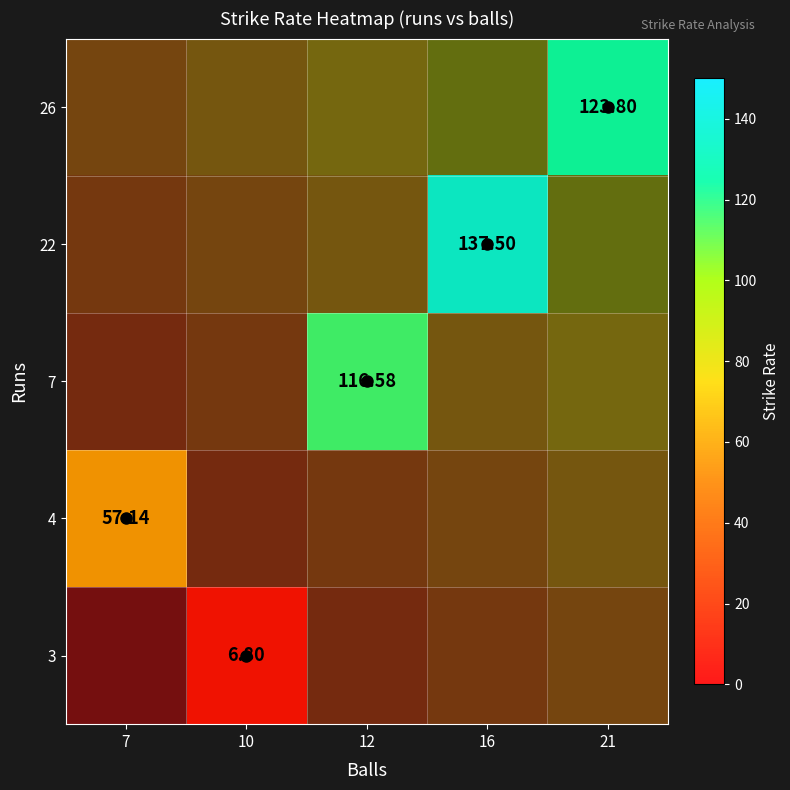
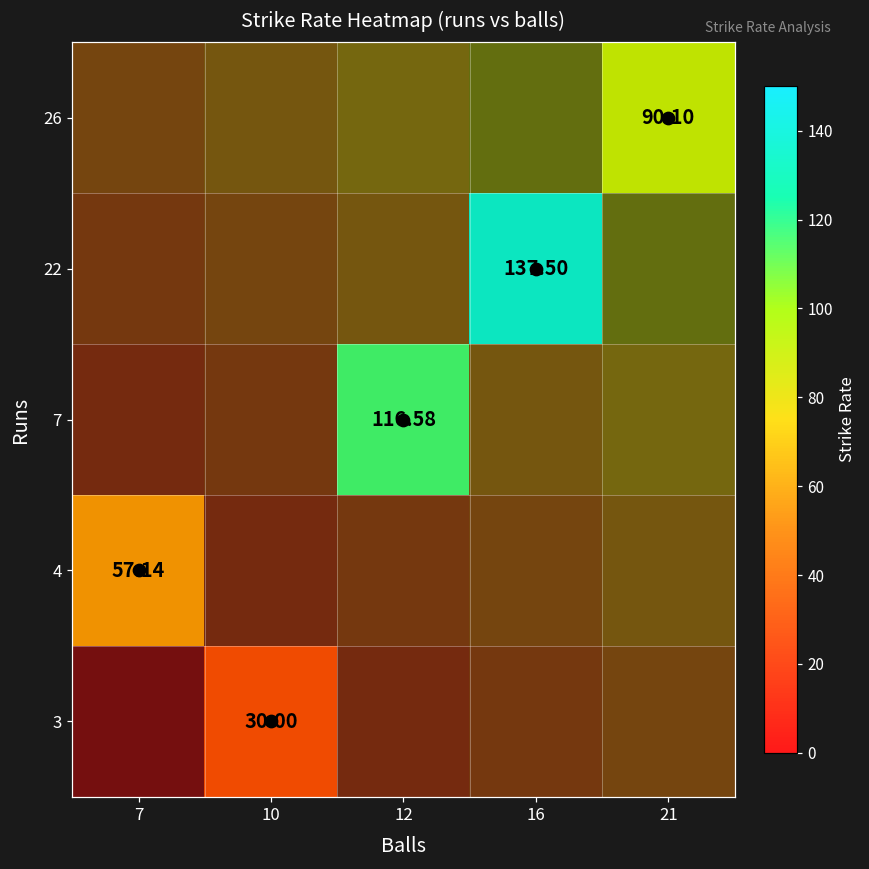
26, 21: 123.80 -> 90.10
3, 10: 6.80 -> 30.00
